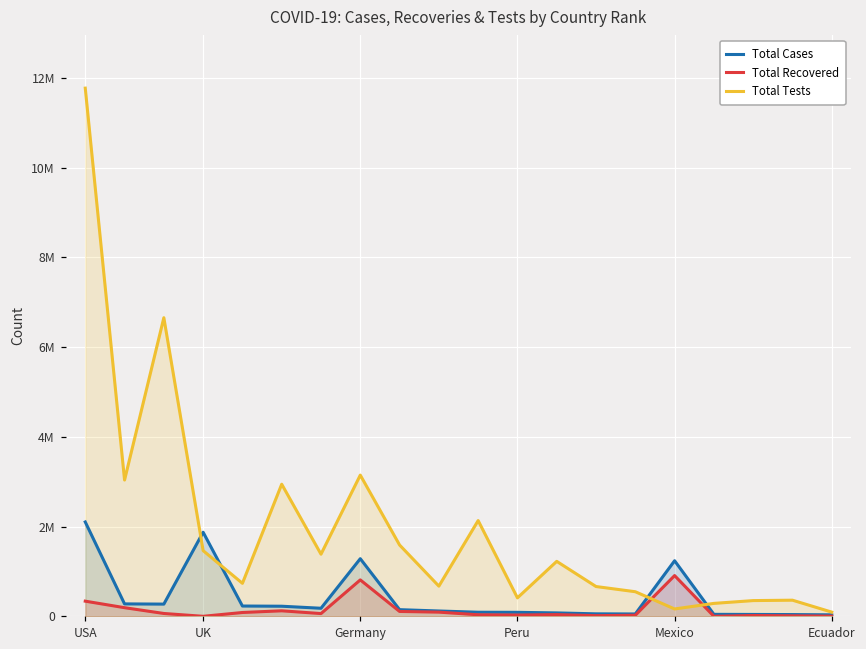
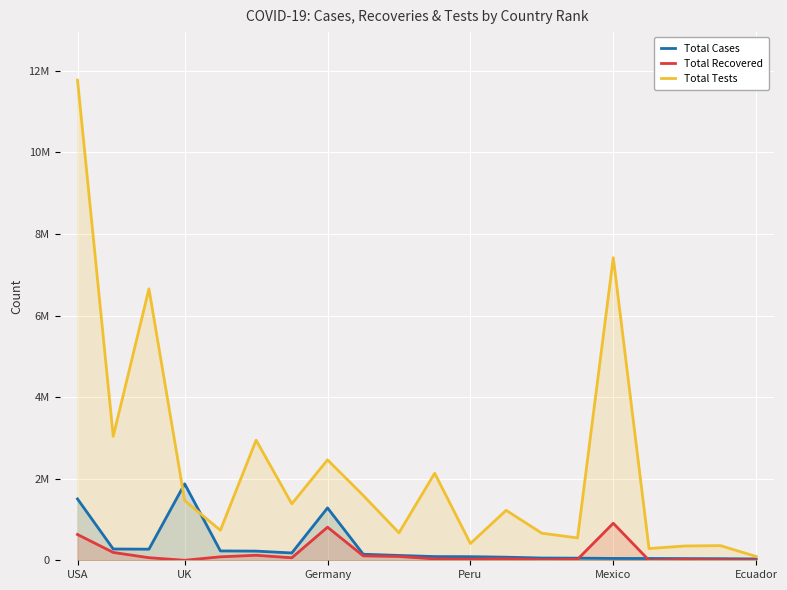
Total Cases, USA: 2100000 -> 1500000
Total Recovered, USA: 300000 -> 600000
Total Tests, Germany: 3100000 -> 2500000
Total Cases, Mexico: 1200000 -> 0
Total Tests, Mexico: 200000 -> 7400000
